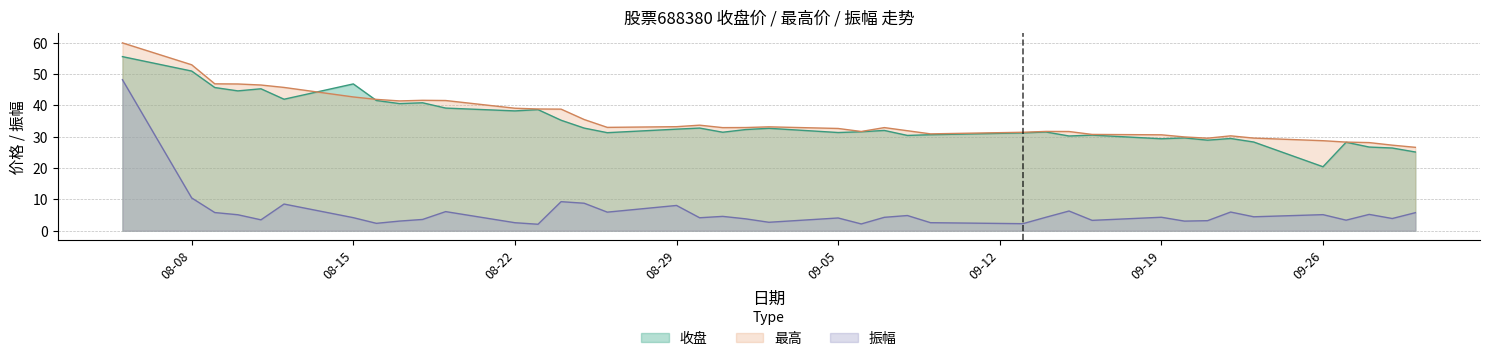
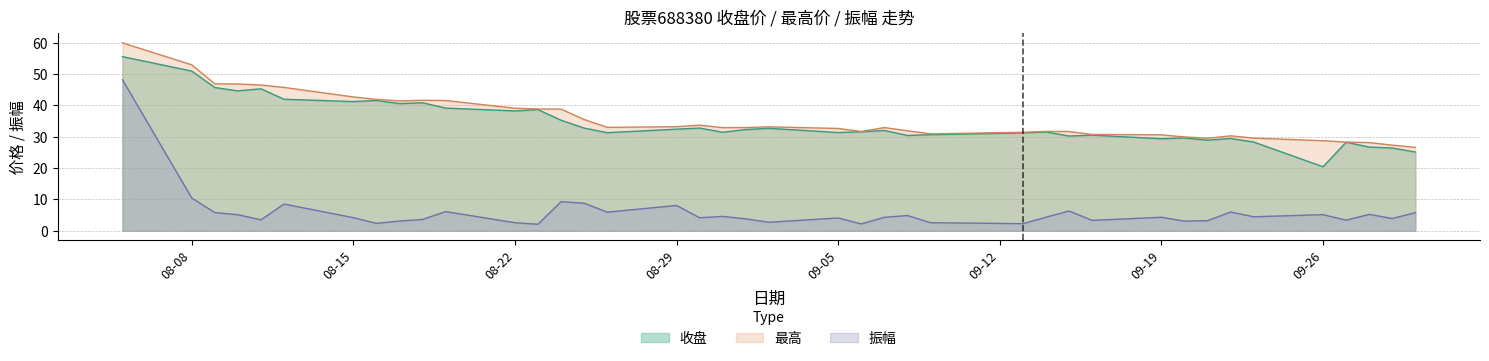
收盘, 08-15: 47 -> 41
